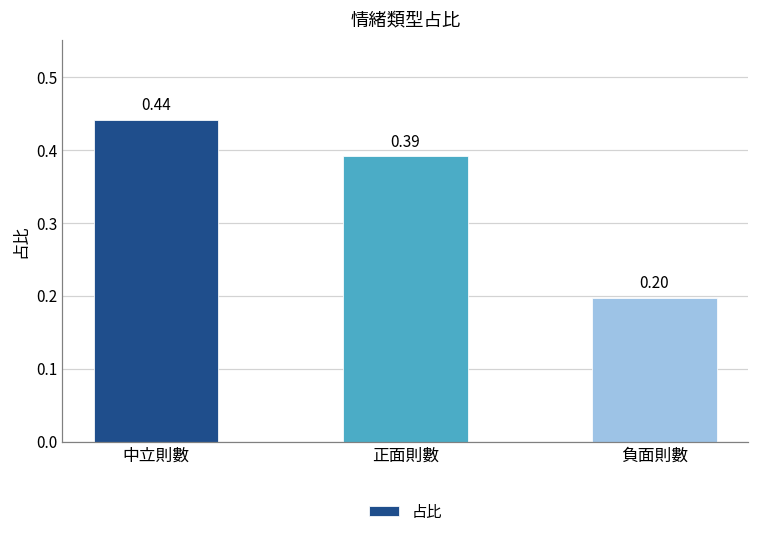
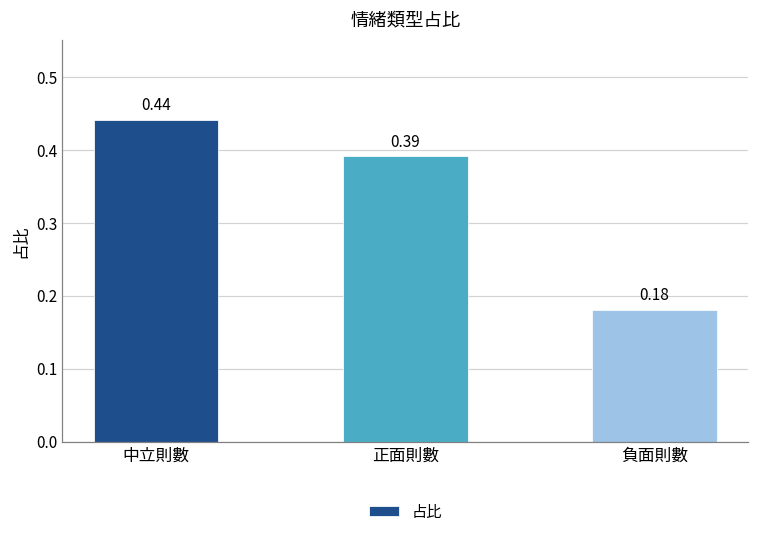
負面則數: 0.20 -> 0.18
